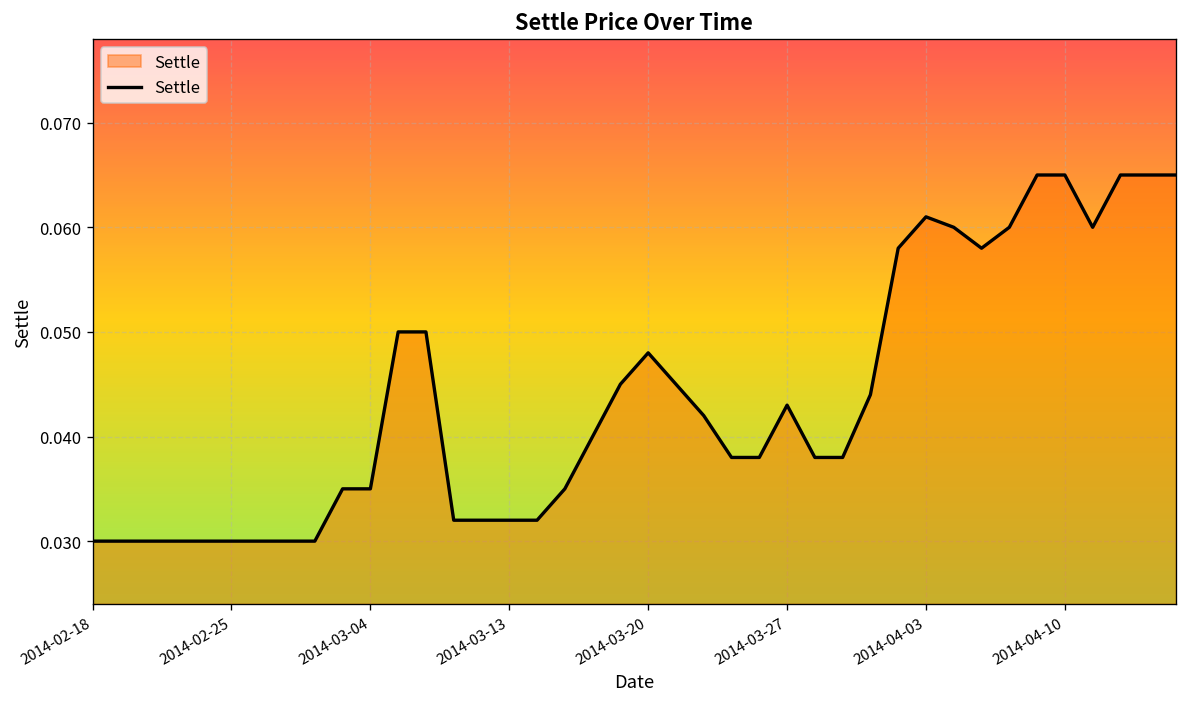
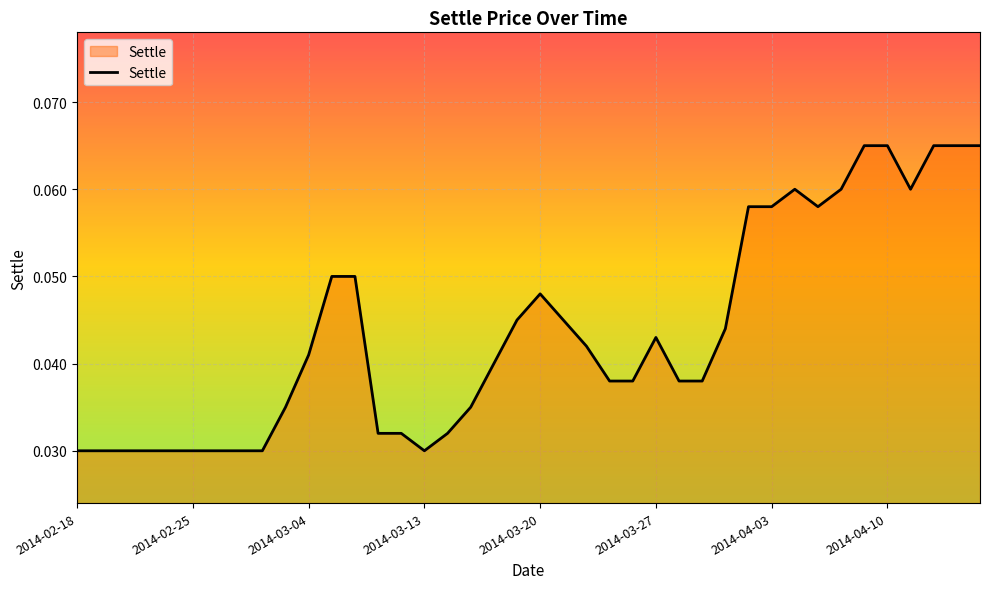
2014-03-04: 0.035 -> 0.041
2014-03-13: 0.032 -> 0.030
2014-04-03: 0.061 -> 0.058
